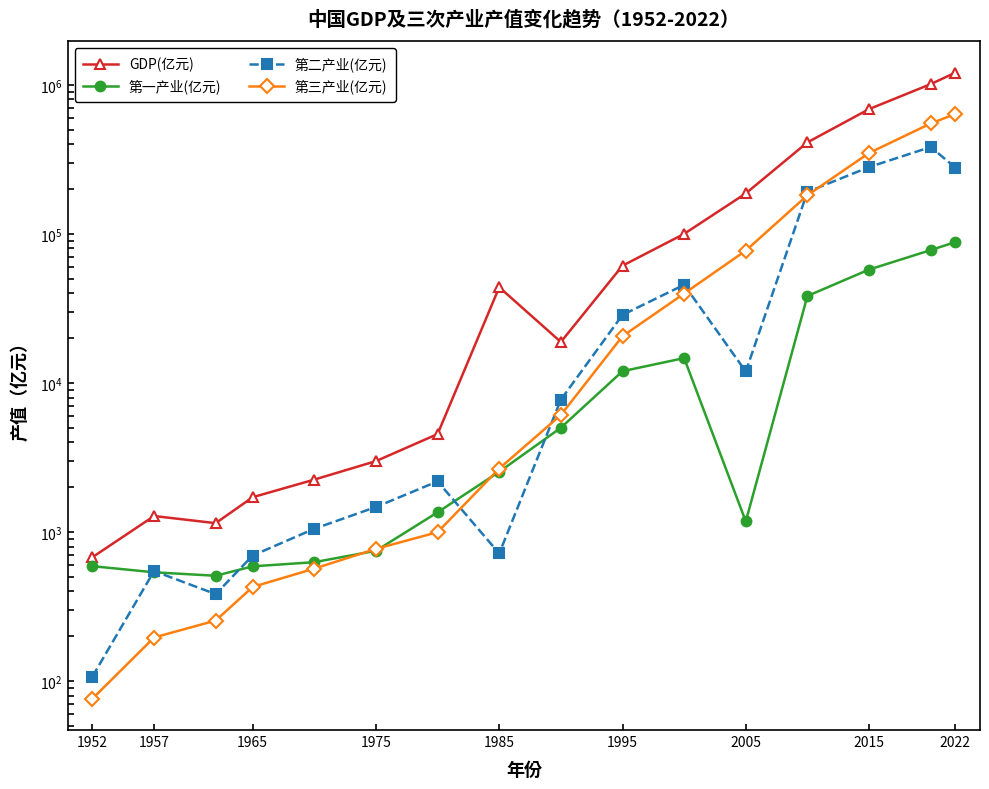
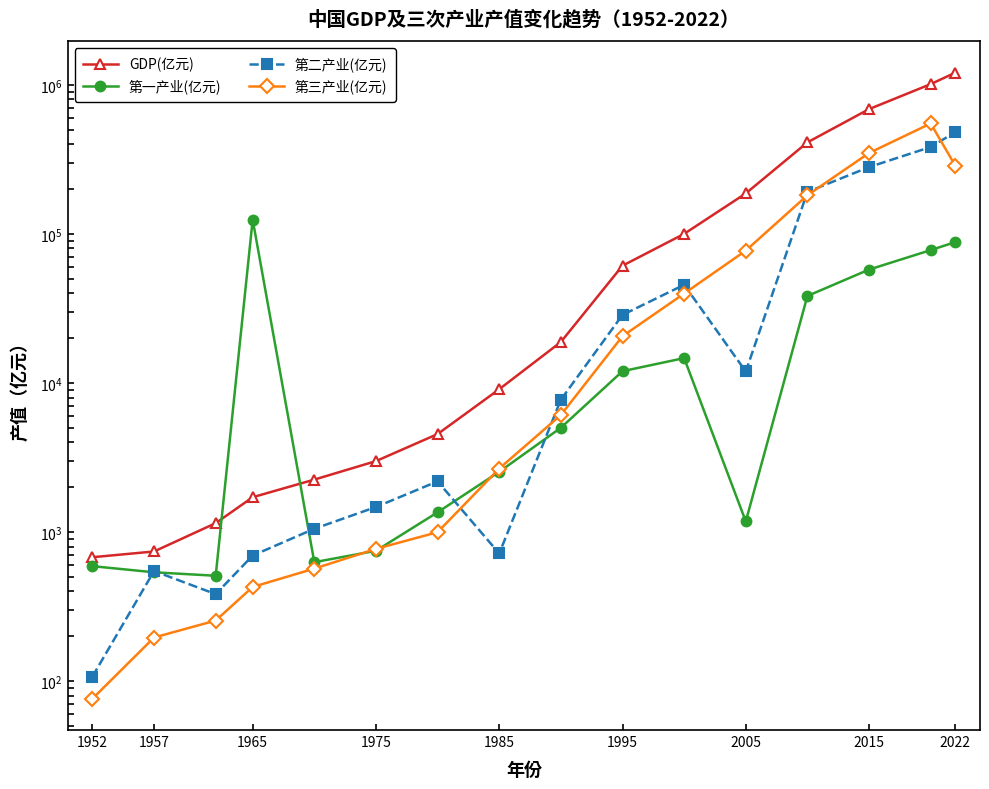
GDP(亿元), 1957: 1300 -> 700
第一产业(亿元), 1965: 590 -> 120000
GDP(亿元), 1985: 44000 -> 9000
第二产业(亿元), 2022: 280000 -> 480000
第三产业(亿元), 2022: 640000 -> 290000
